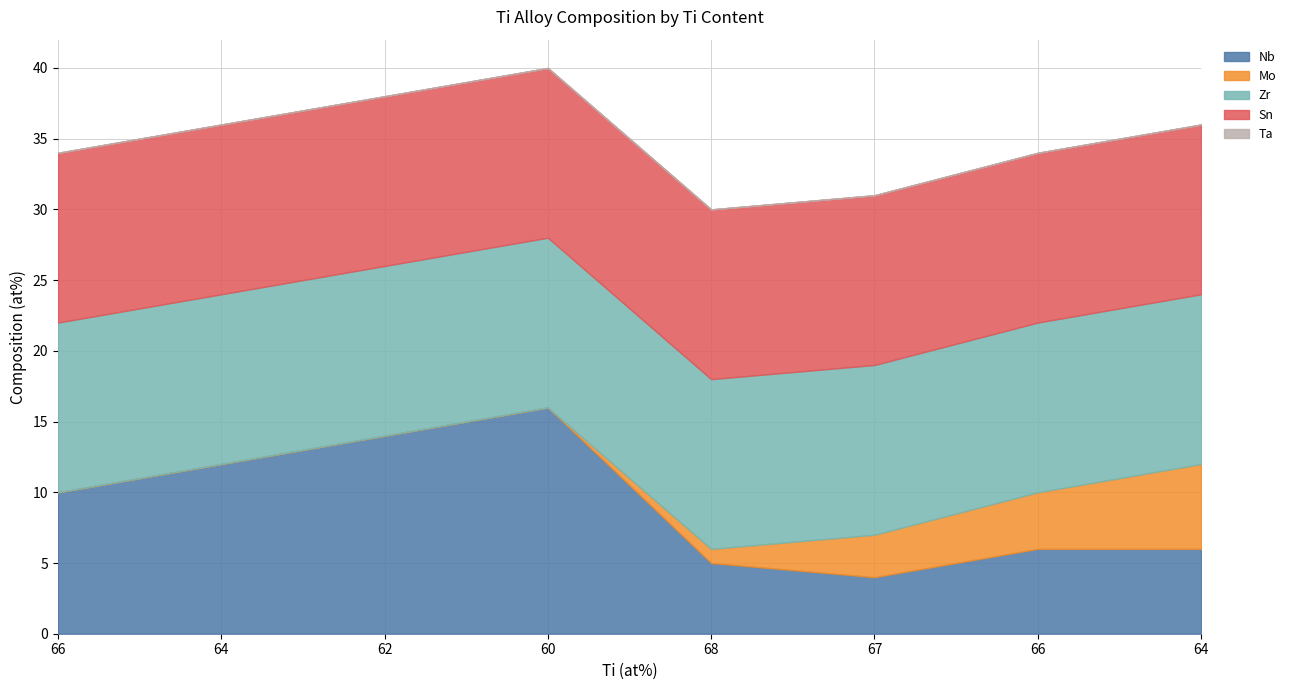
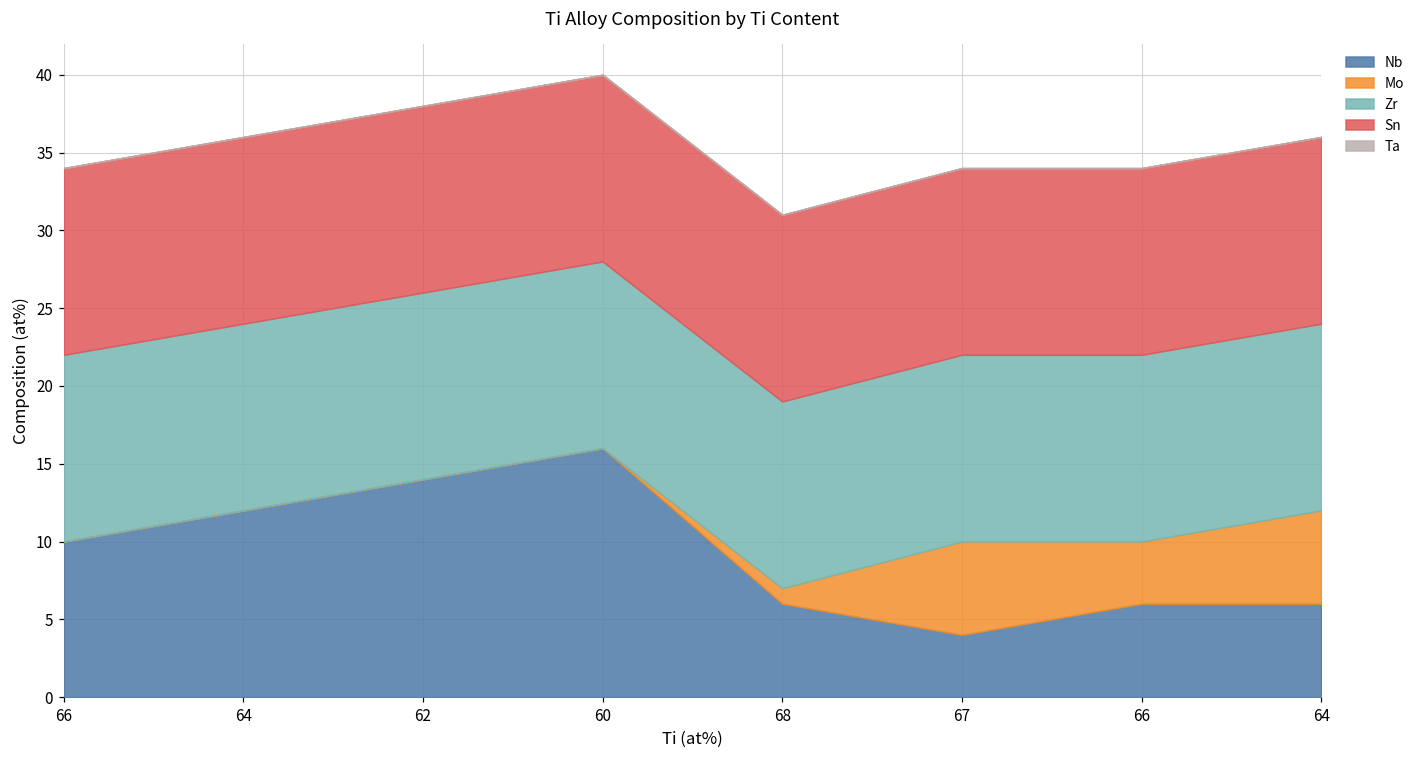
Nb, 68: 5 -> 6
Mo, 67: 3 -> 6
